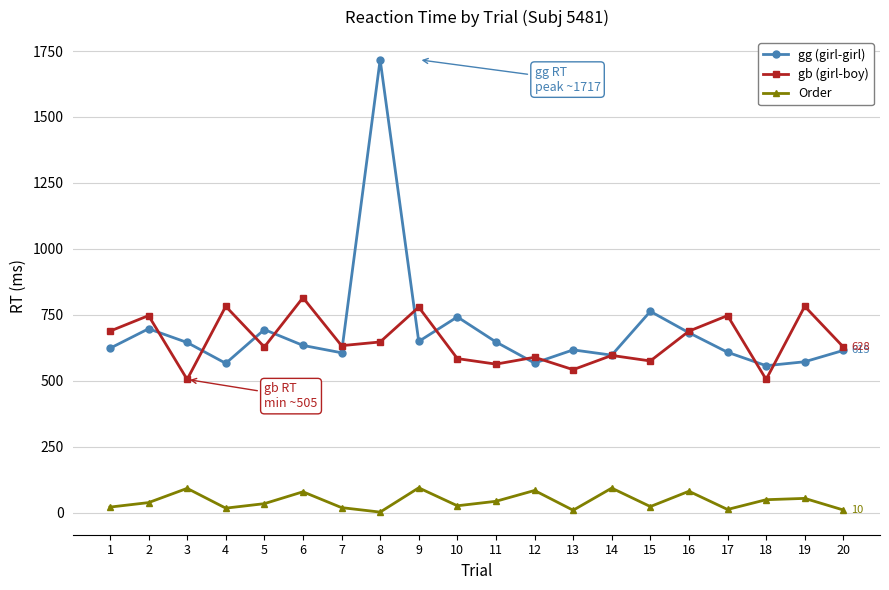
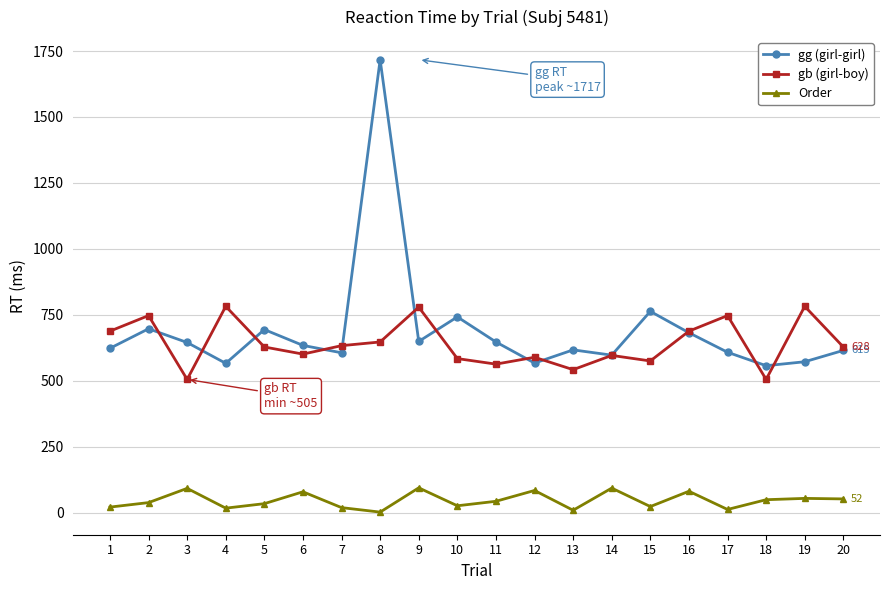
gb (girl-boy), 6: 820 -> 600
Order, 20: 10 -> 52
